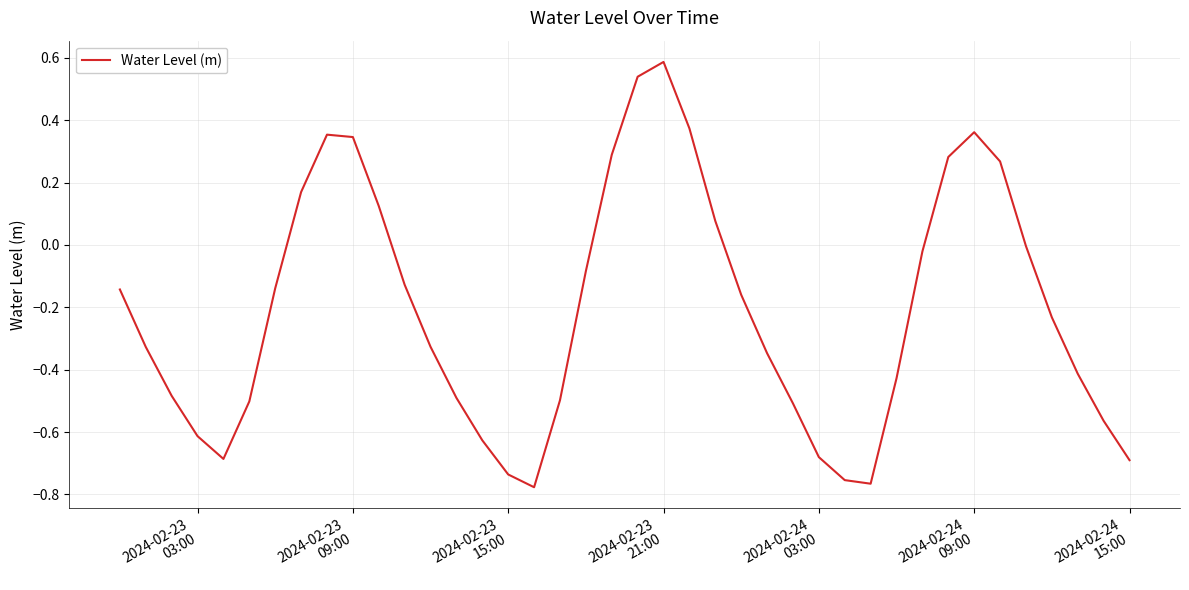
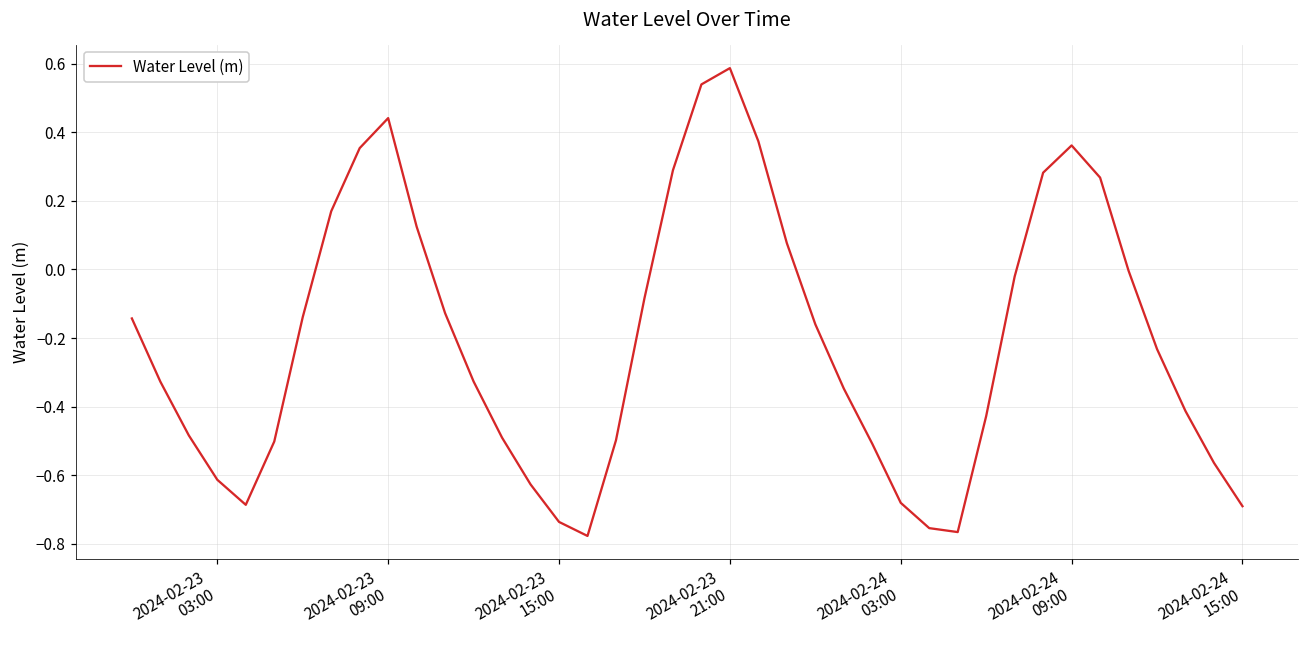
2024-02-23 09:00: 0.35 -> 0.44
